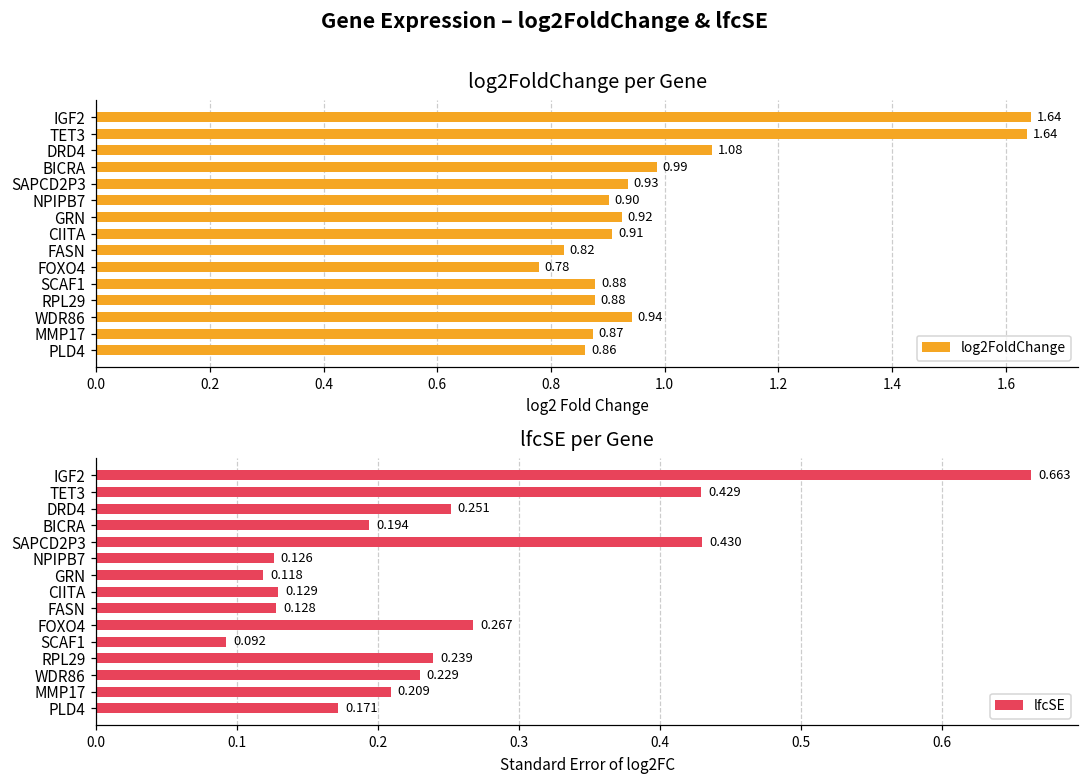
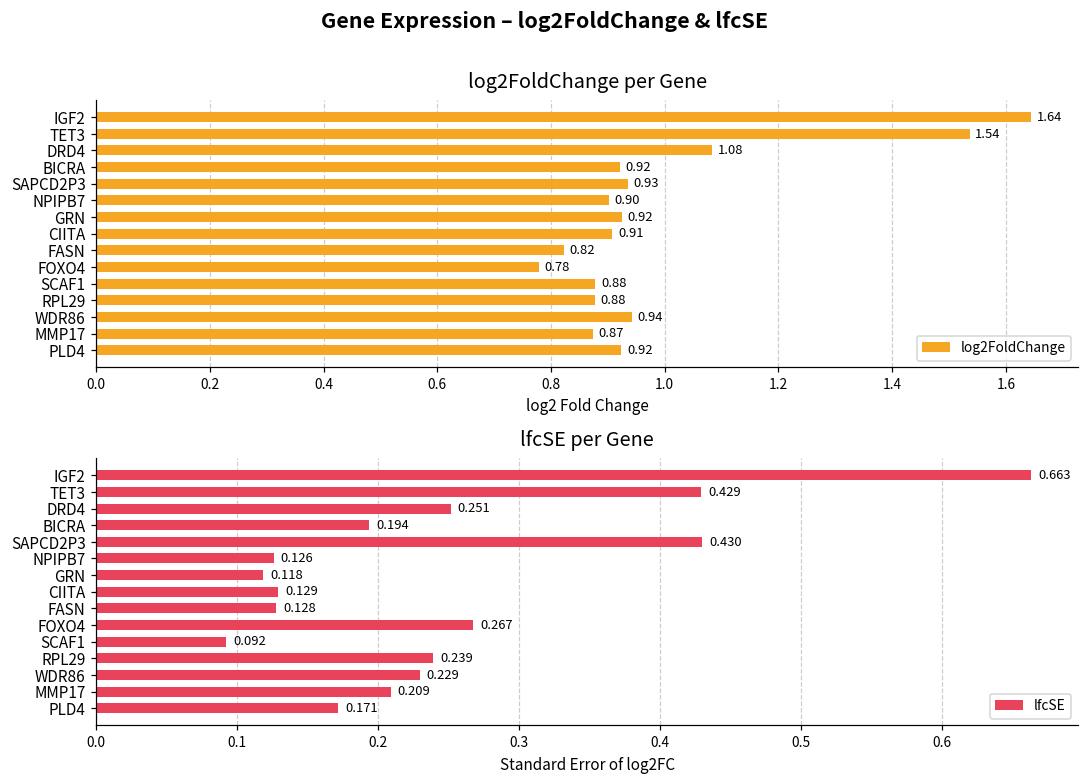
log2FoldChange per Gene, TET3: 1.64 -> 1.54
log2FoldChange per Gene, BICRA: 0.99 -> 0.92
log2FoldChange per Gene, PLD4: 0.86 -> 0.92
